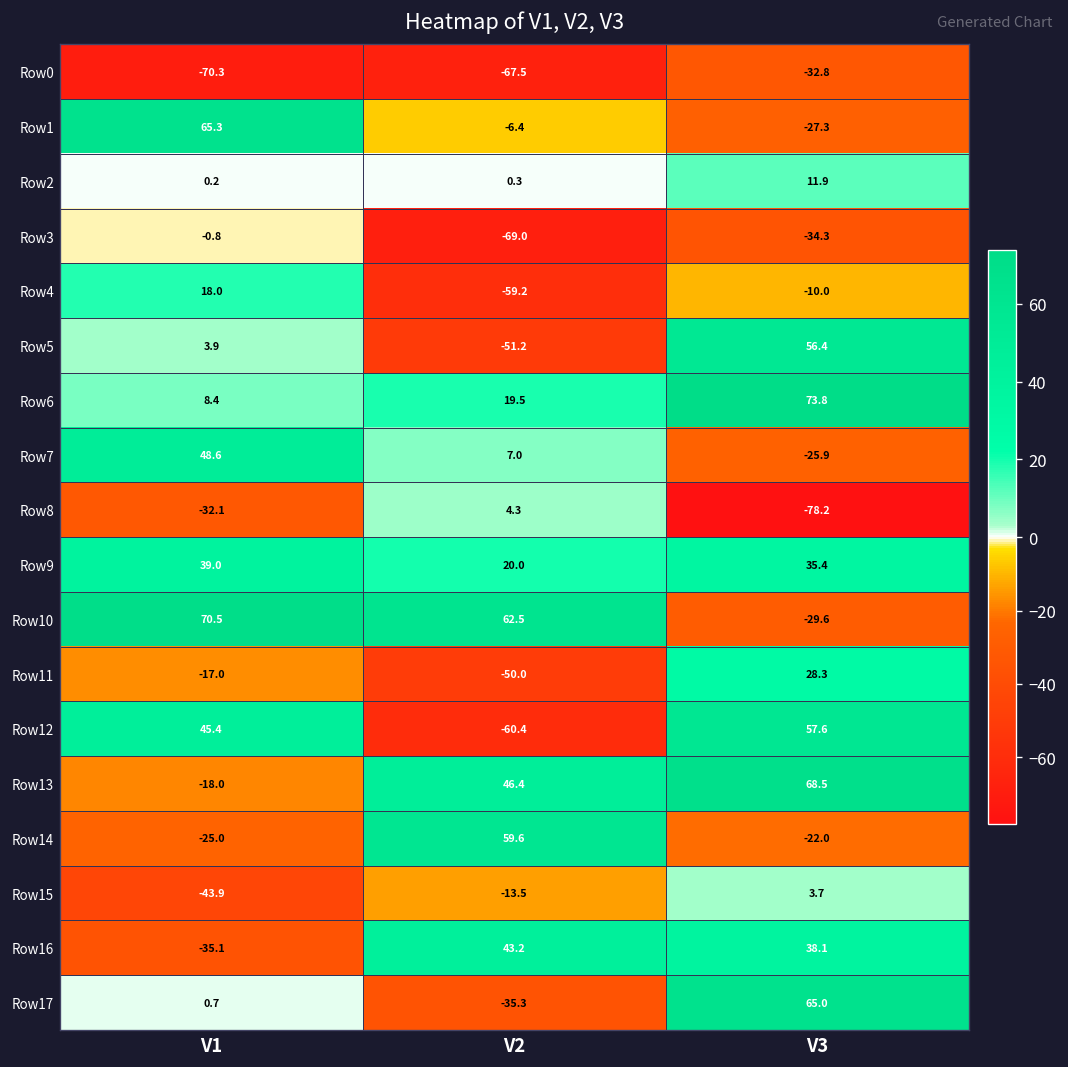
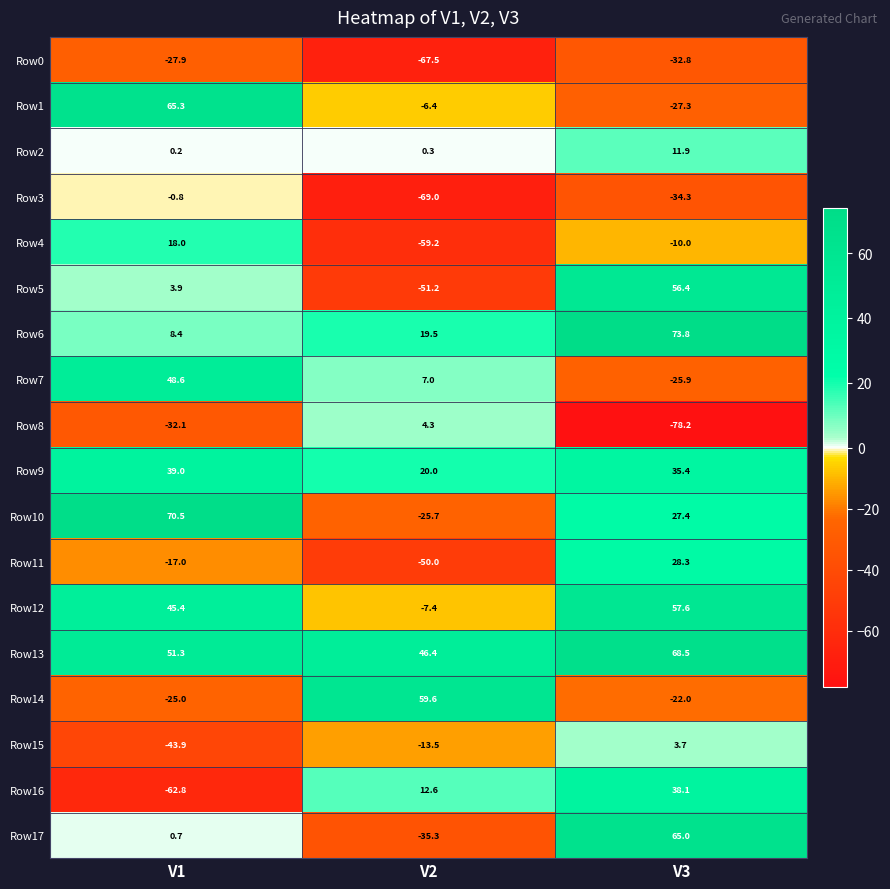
Row0, V1: -70.3 -> -27.9
Row10, V2: 62.5 -> -25.7
Row10, V3: -29.6 -> 27.4
Row12, V2: -60.4 -> -7.4
Row13, V1: -18.0 -> 51.3
Row16, V1: -35.1 -> -62.8
Row16, V2: 43.2 -> 12.6
